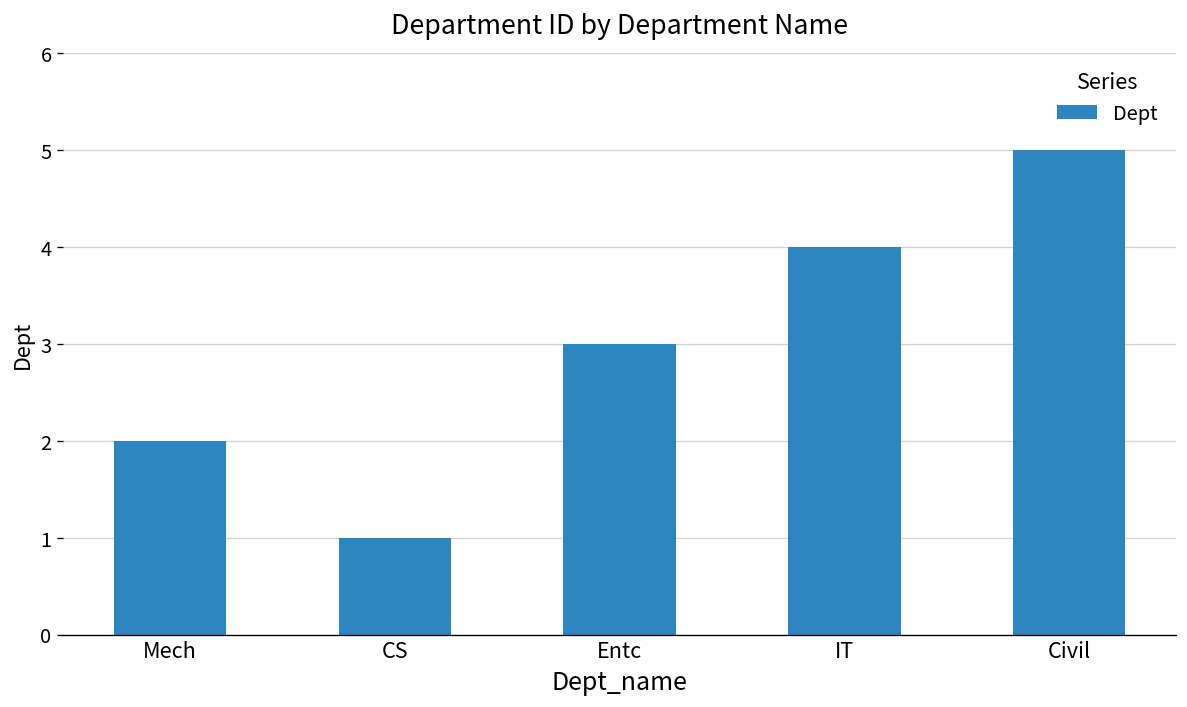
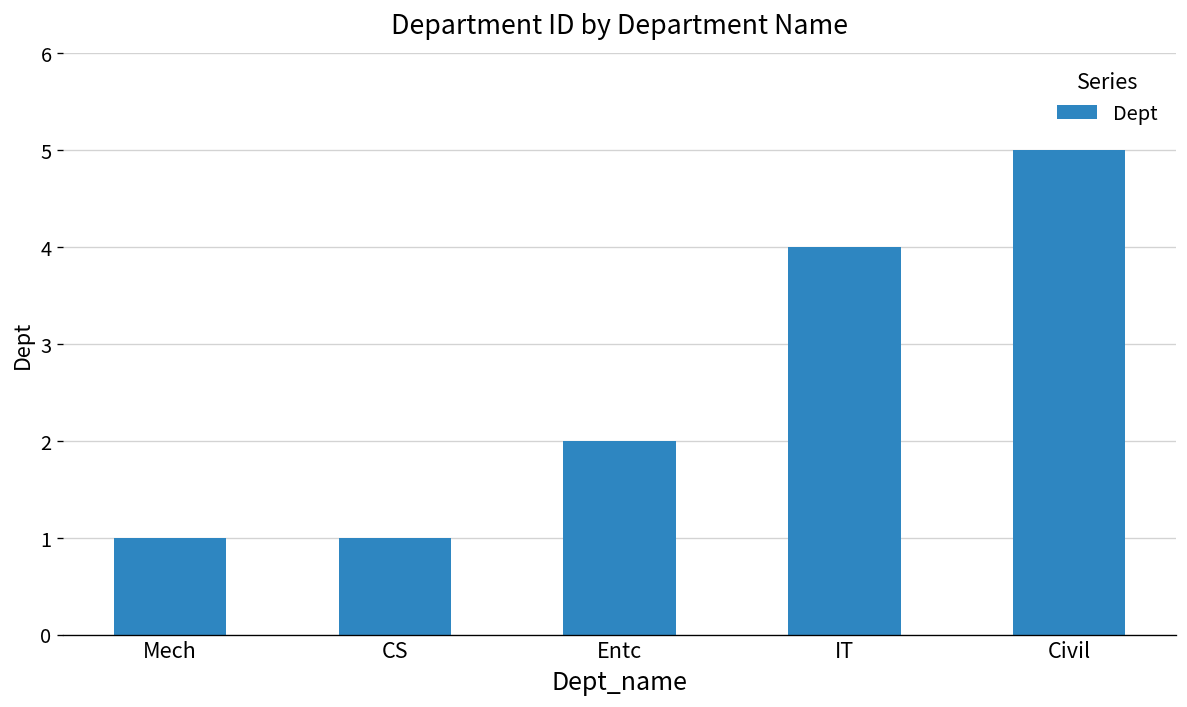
Mech: 2 -> 1
Entc: 3 -> 2
